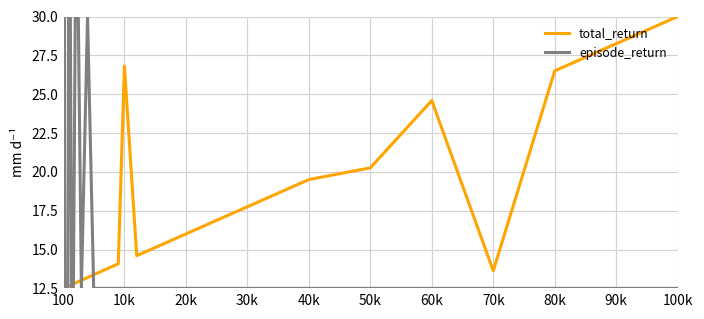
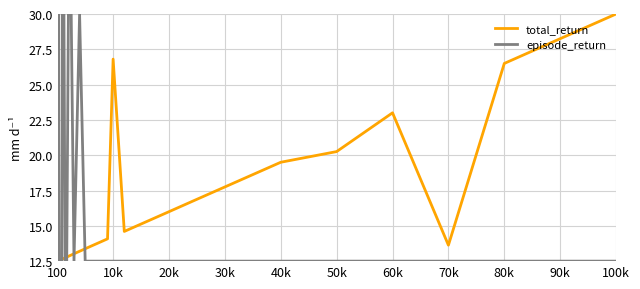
total_return, 60k: 24.6 -> 23.0
